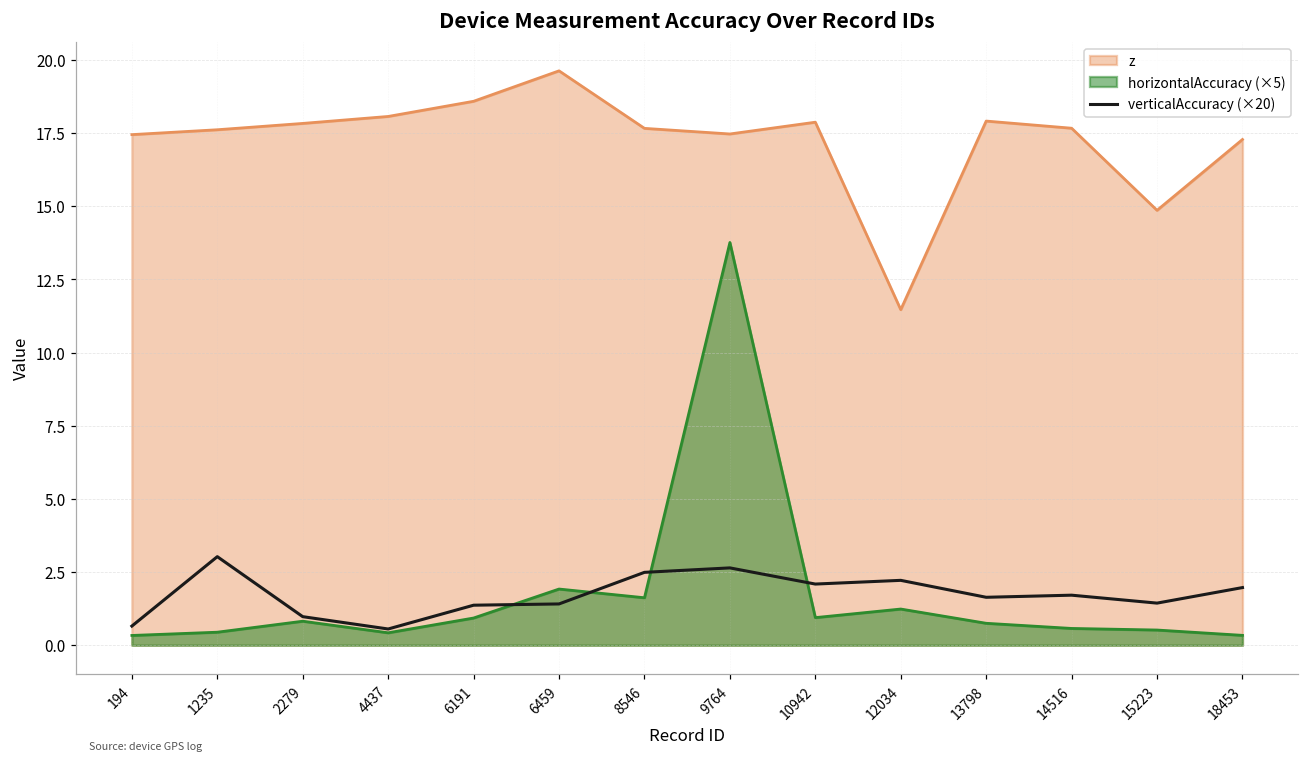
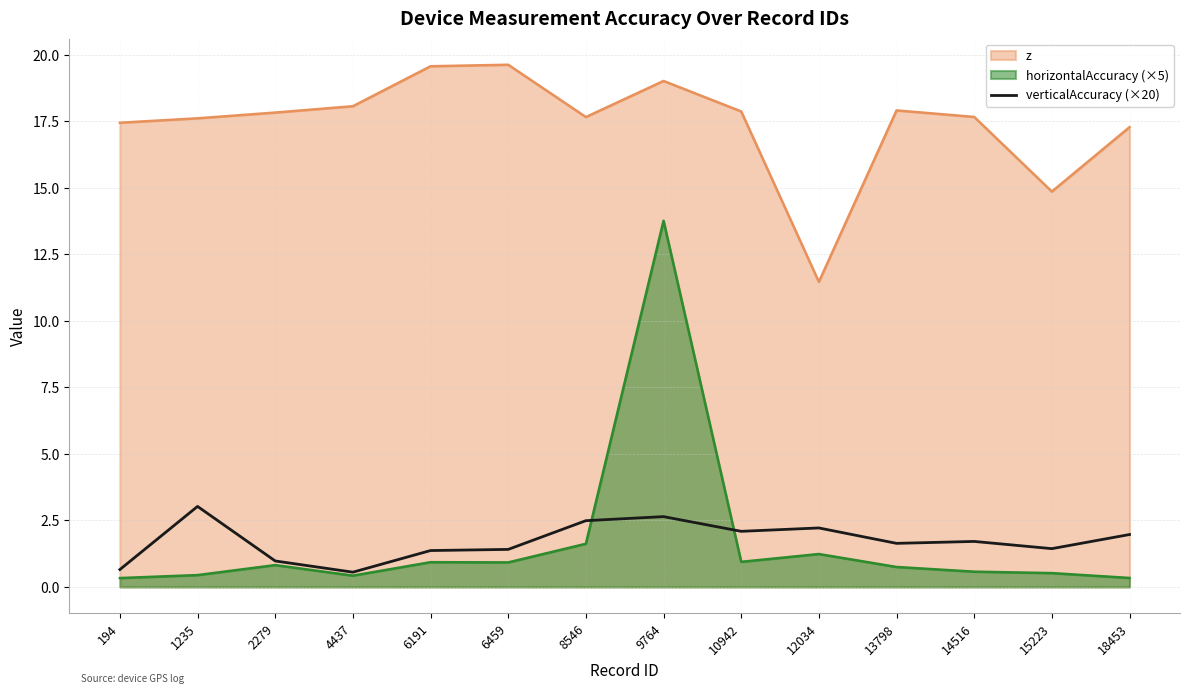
z, 6191: 18.6 -> 19.6
horizontalAccuracy (×5), 6459: 1.9 -> 0.9
z, 9764: 17.5 -> 19.0
